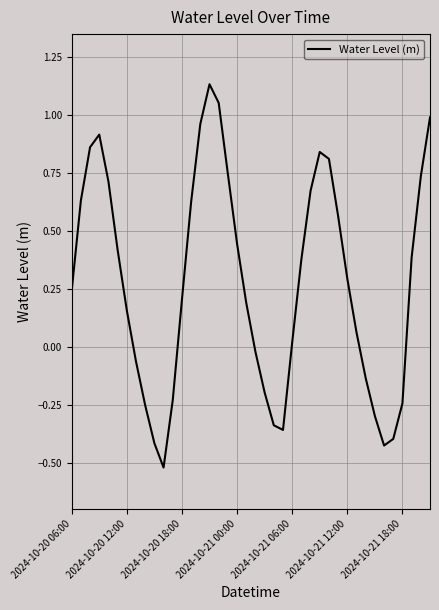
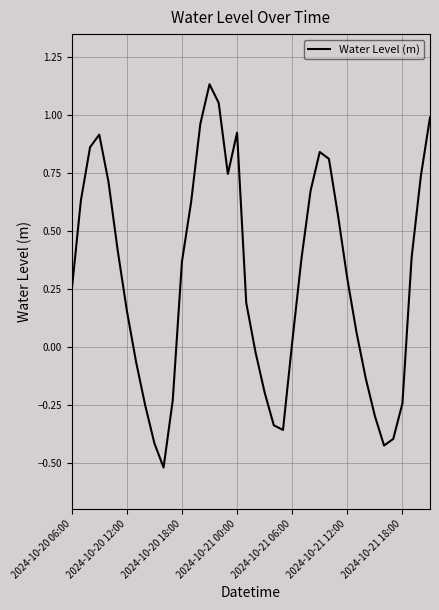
2024-10-20 18:00: 0.20 -> 0.37
2024-10-21 00:00: 0.45 -> 0.92
